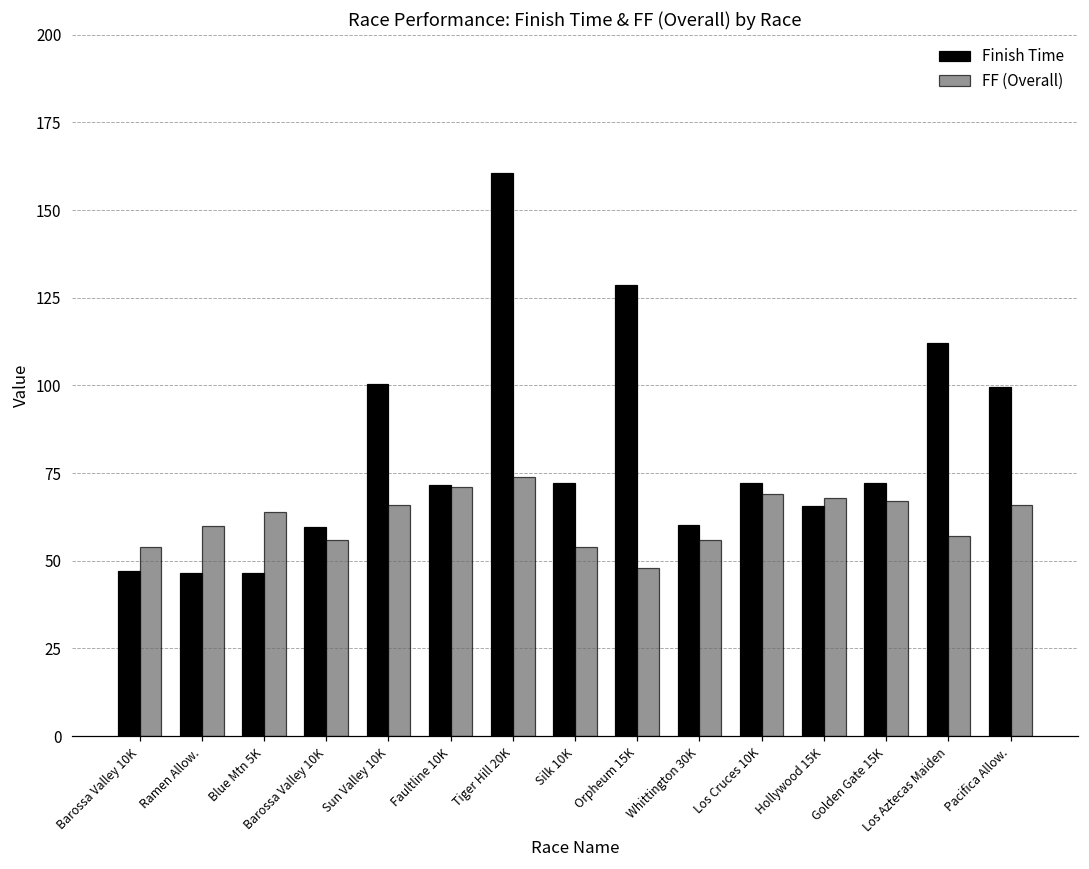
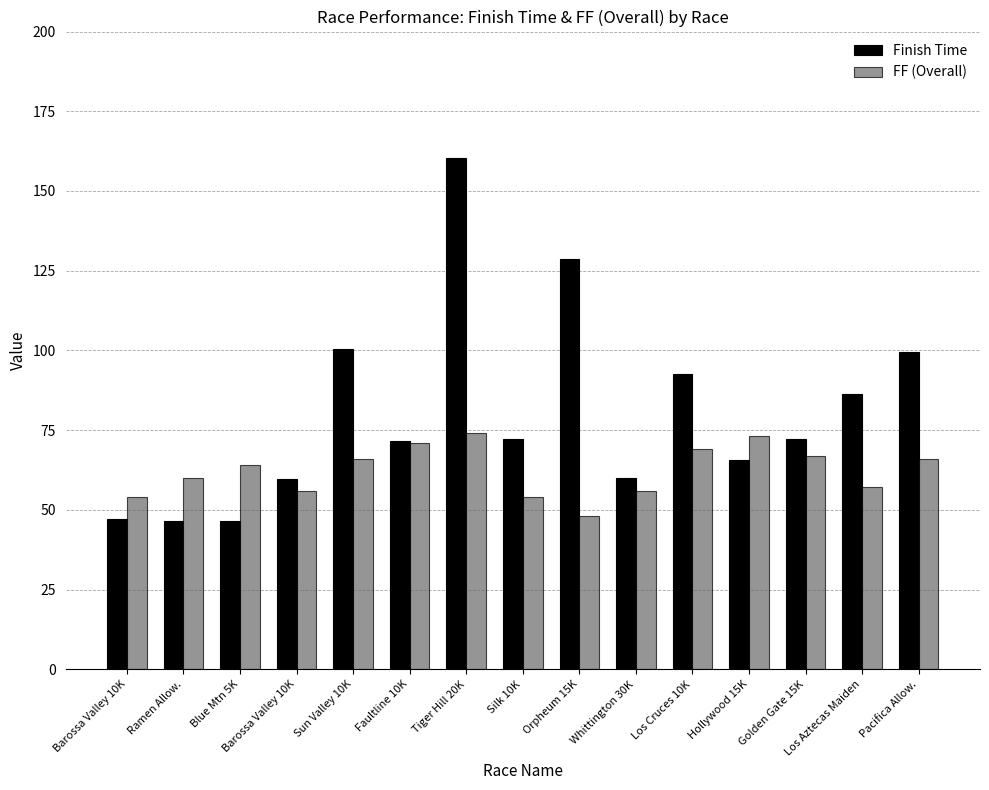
Finish Time, Los Cruces 10K: 72 -> 93
FF (Overall), Hollywood 15K: 68 -> 73
Finish Time, Los Aztecas Maiden: 112 -> 86
